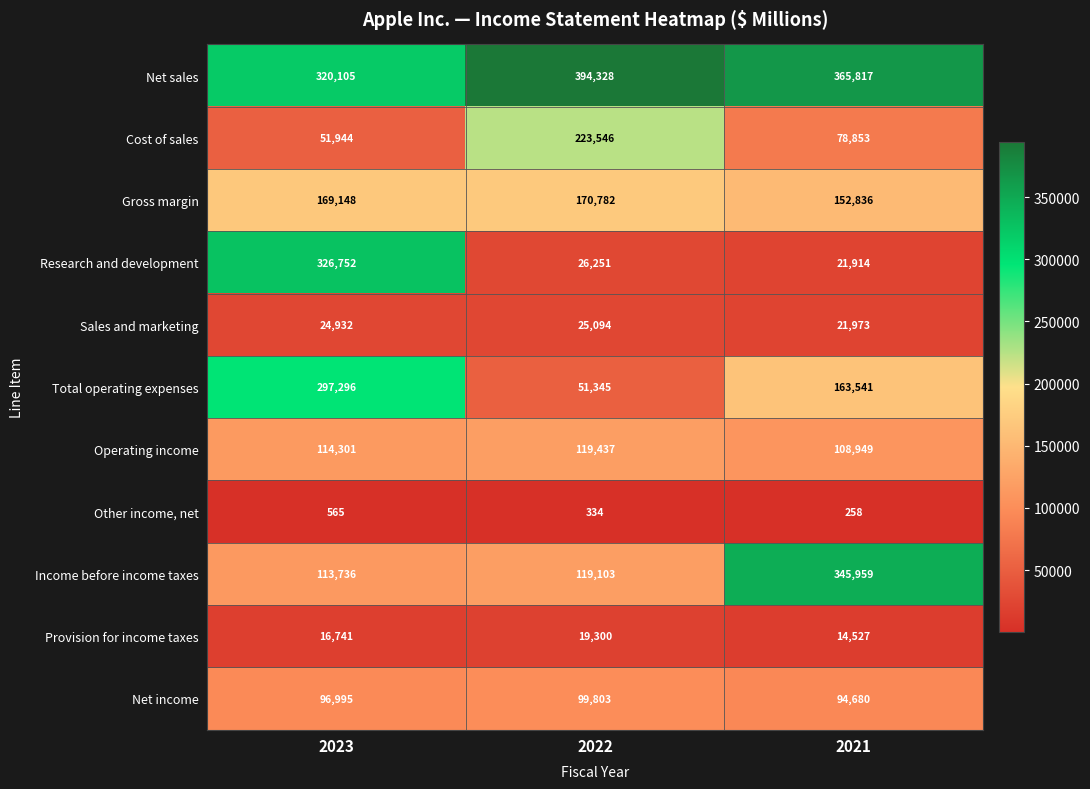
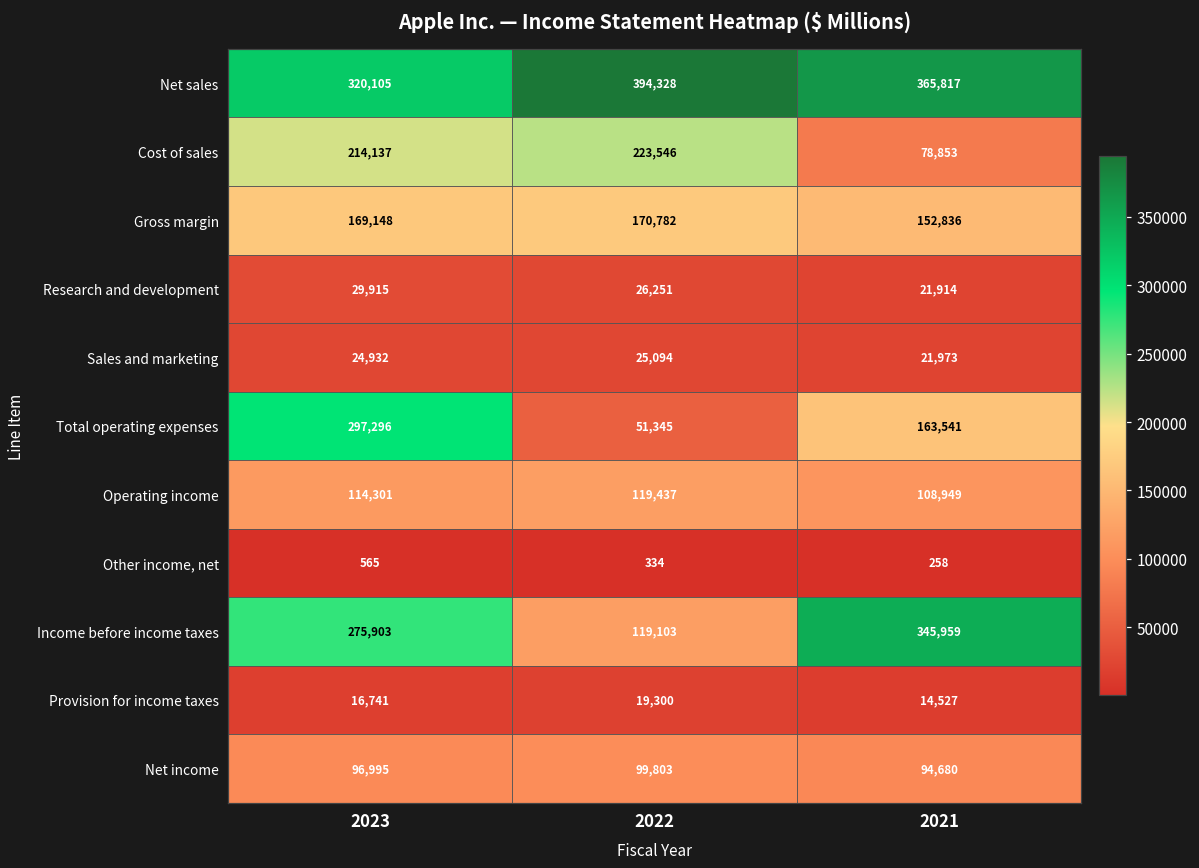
Cost of sales, 2023: 51,944 -> 214,137
Research and development, 2023: 326,752 -> 29,915
Income before income taxes, 2023: 113,736 -> 275,903
